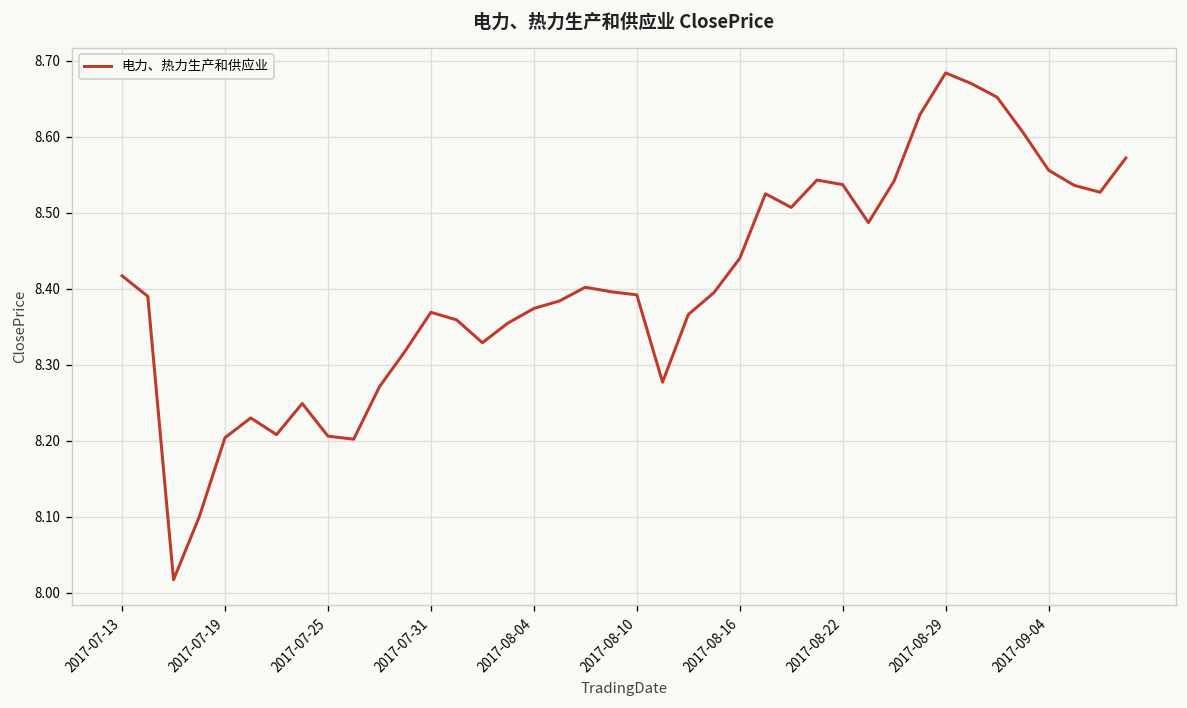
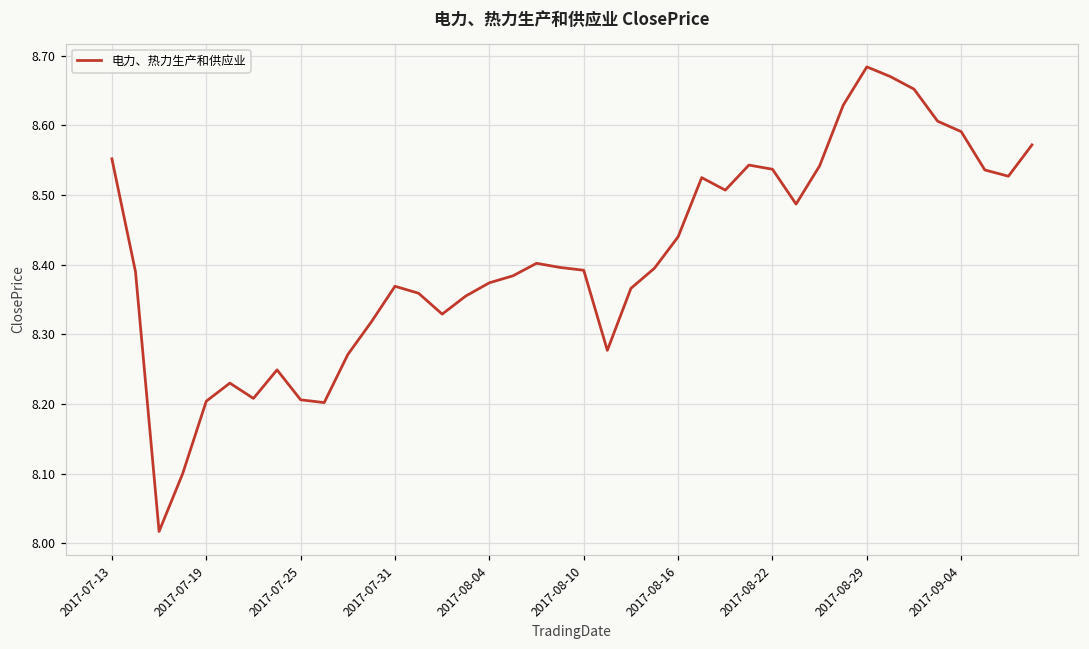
2017-07-13: 8.42 -> 8.55
2017-09-04: 8.56 -> 8.59
